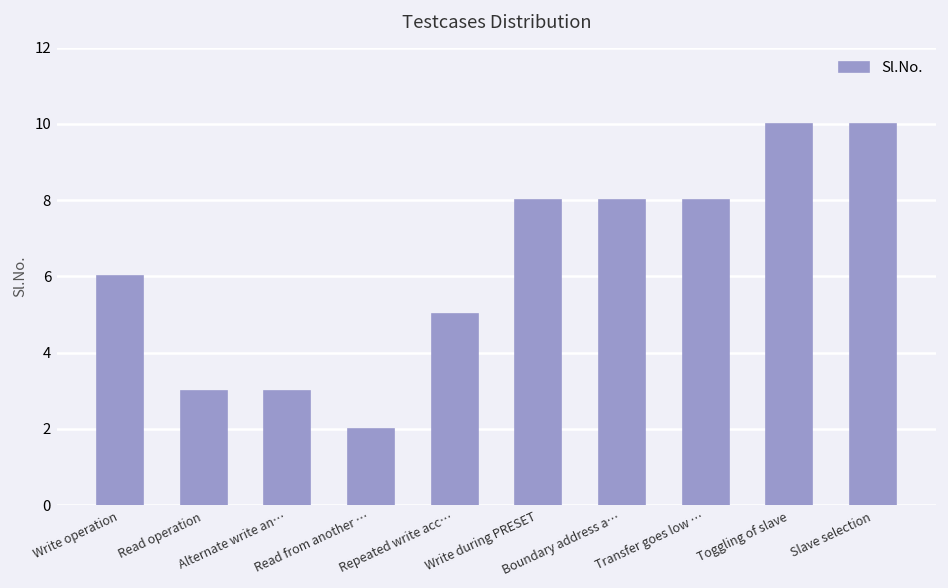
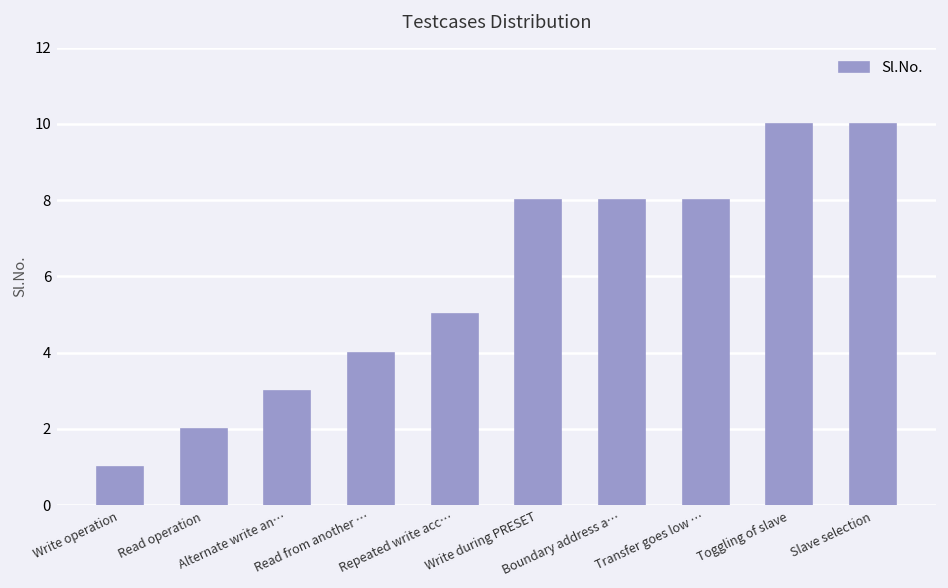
Write operation: 6 -> 1
Read operation: 3 -> 2
Read from another …: 2 -> 4
